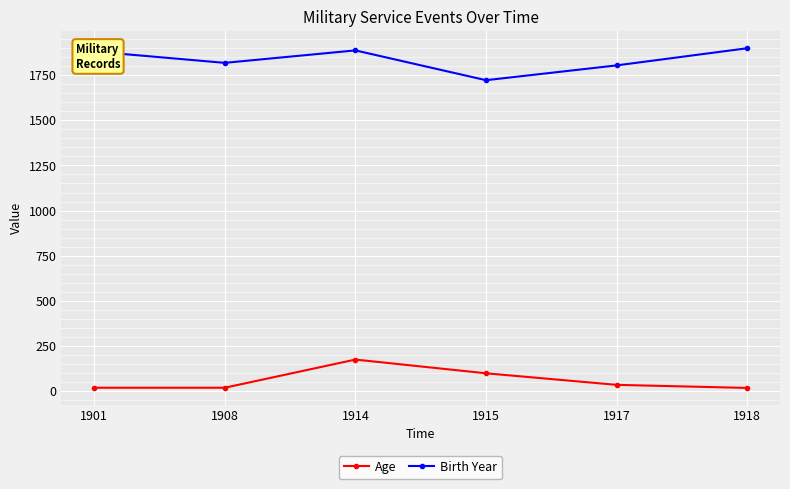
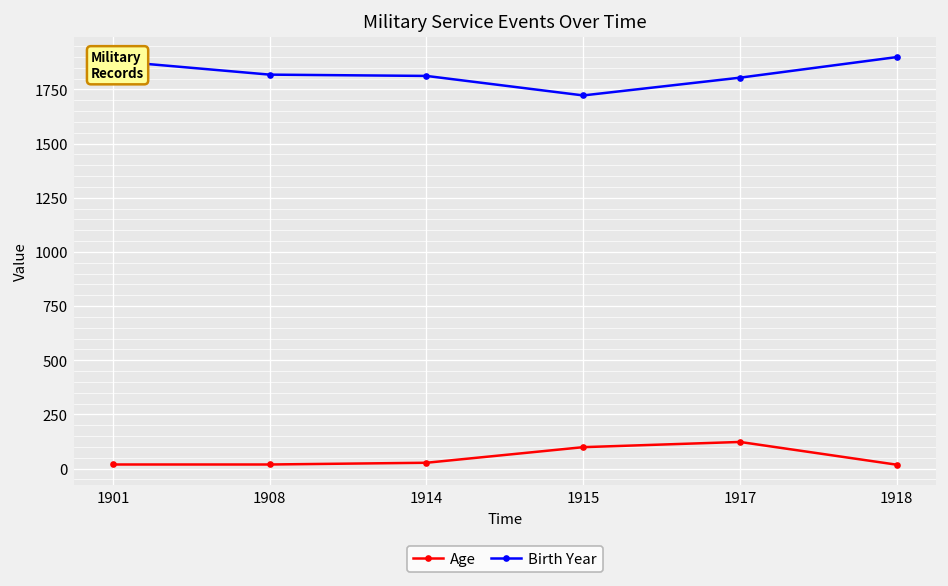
Age, 1914: 180 -> 30
Birth Year, 1914: 1890 -> 1810
Age, 1917: 40 -> 120
